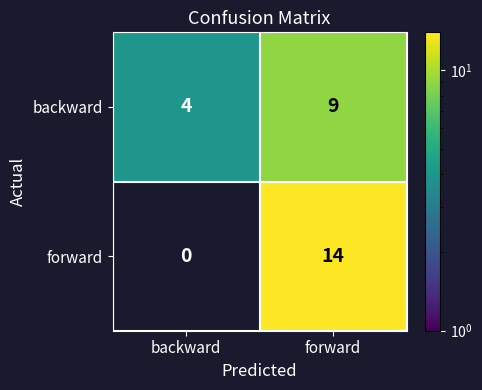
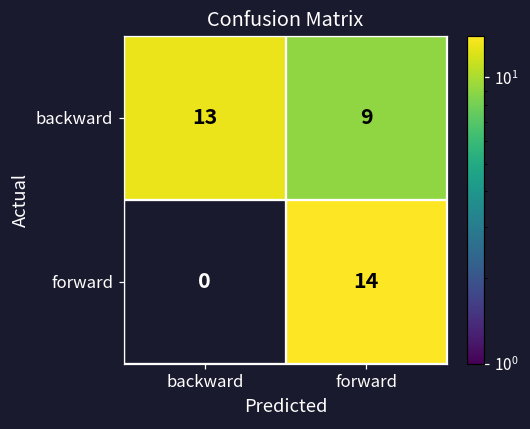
backward, backward: 4 -> 13
